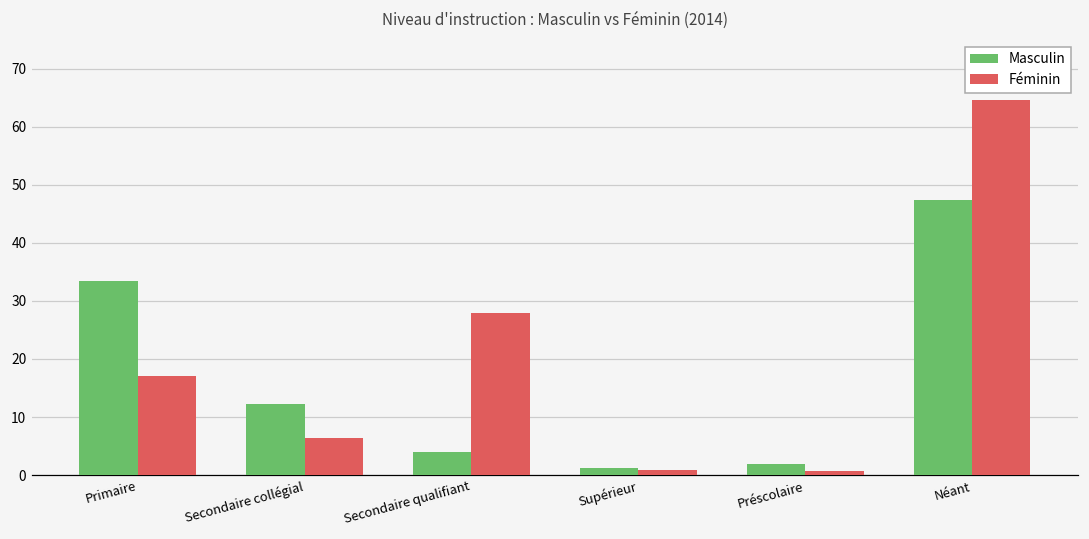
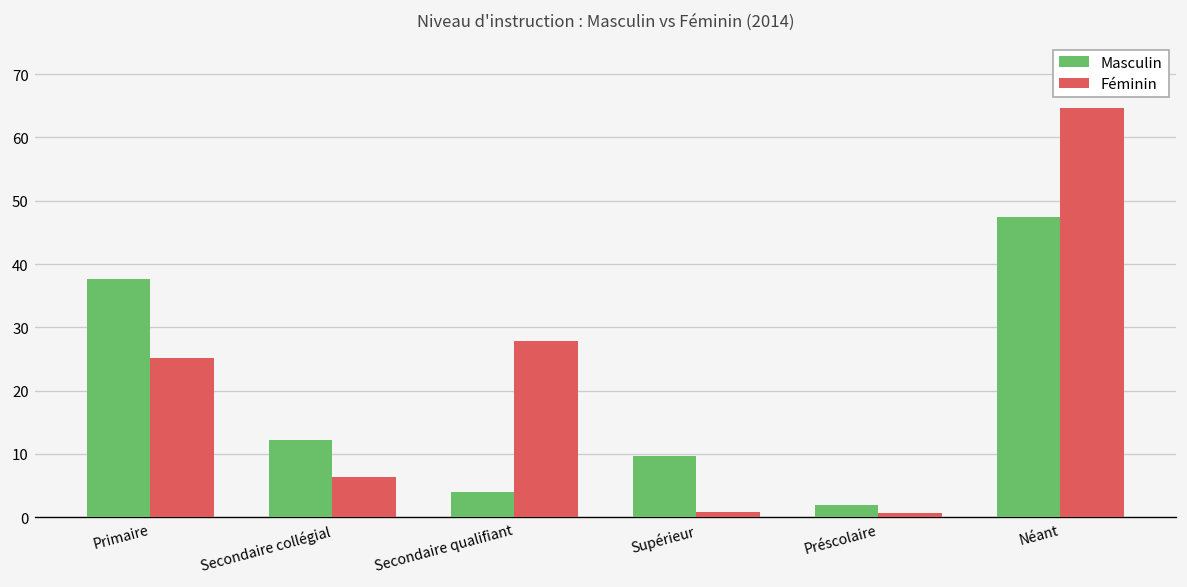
Masculin, Primaire: 33 -> 38
Féminin, Primaire: 17 -> 25
Masculin, Supérieur: 1 -> 10
